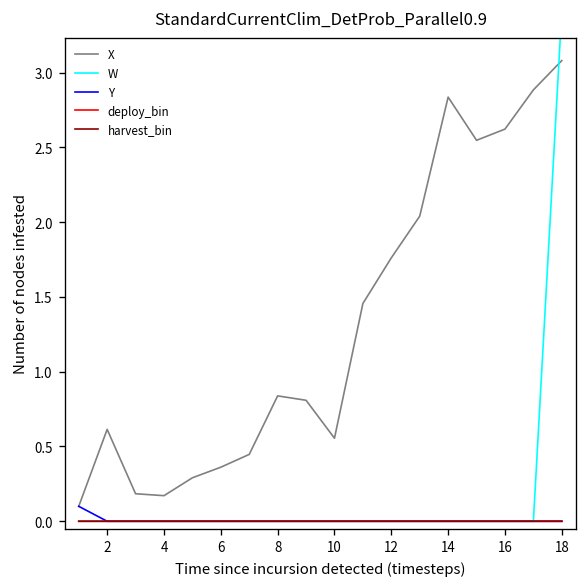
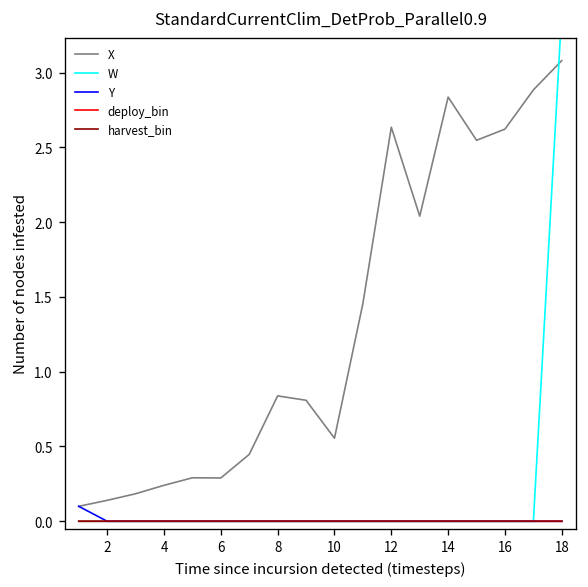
X, 2: 0.61 -> 0.14
X, 4: 0.17 -> 0.24
X, 6: 0.36 -> 0.29
X, 12: 1.76 -> 2.63
